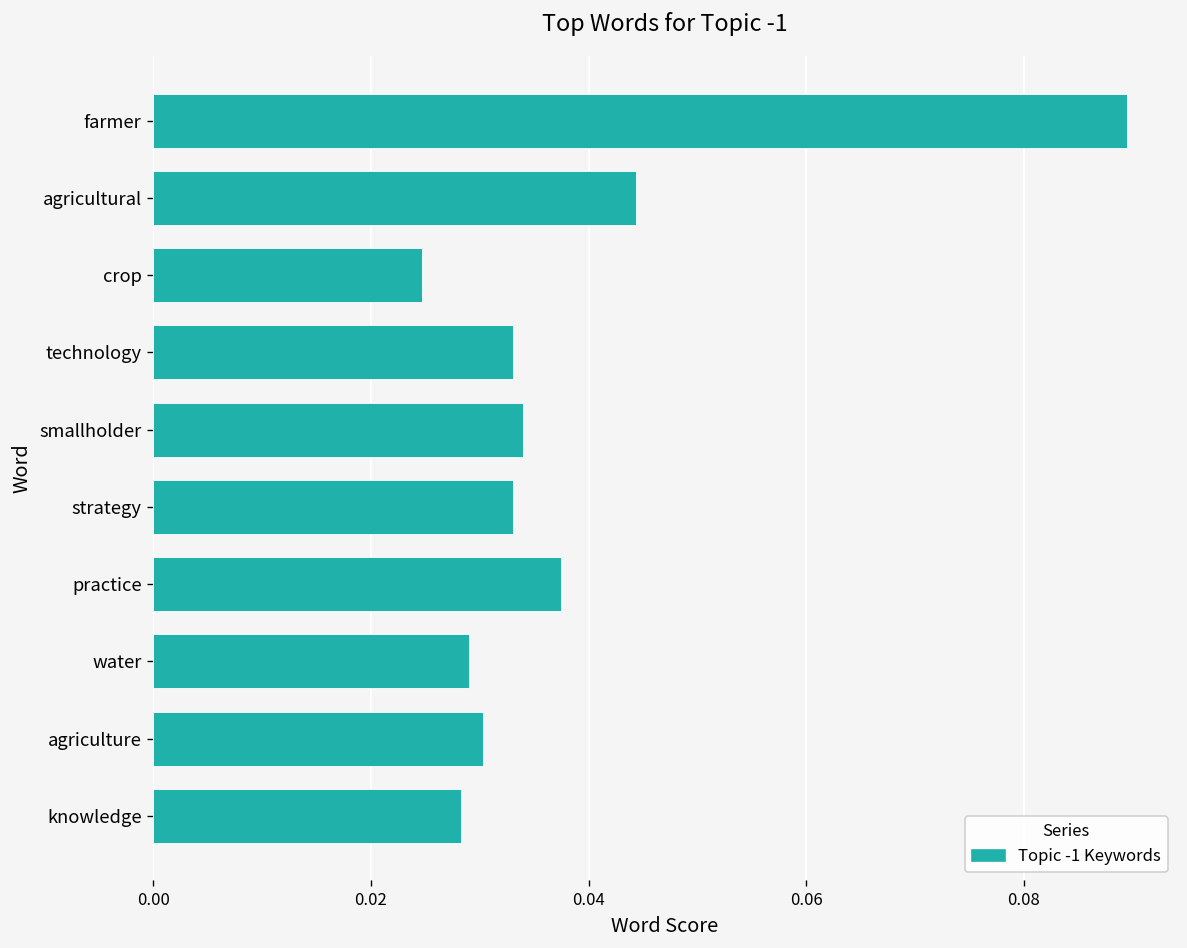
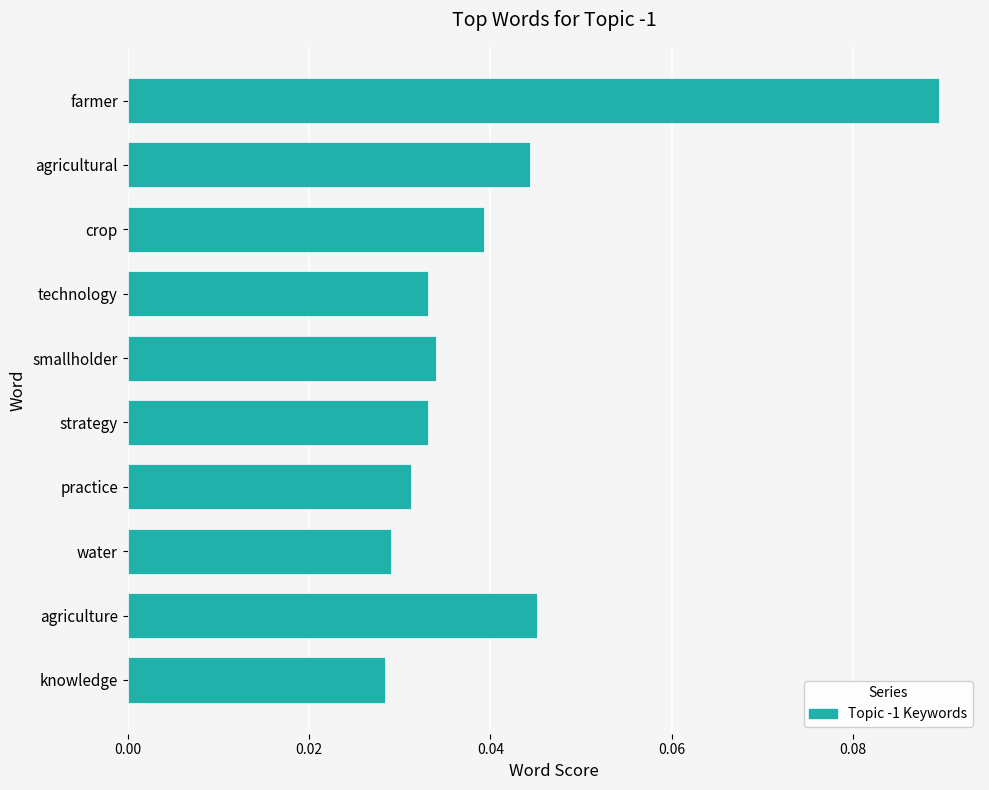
crop: 0.025 -> 0.039
practice: 0.037 -> 0.031
agriculture: 0.030 -> 0.045
